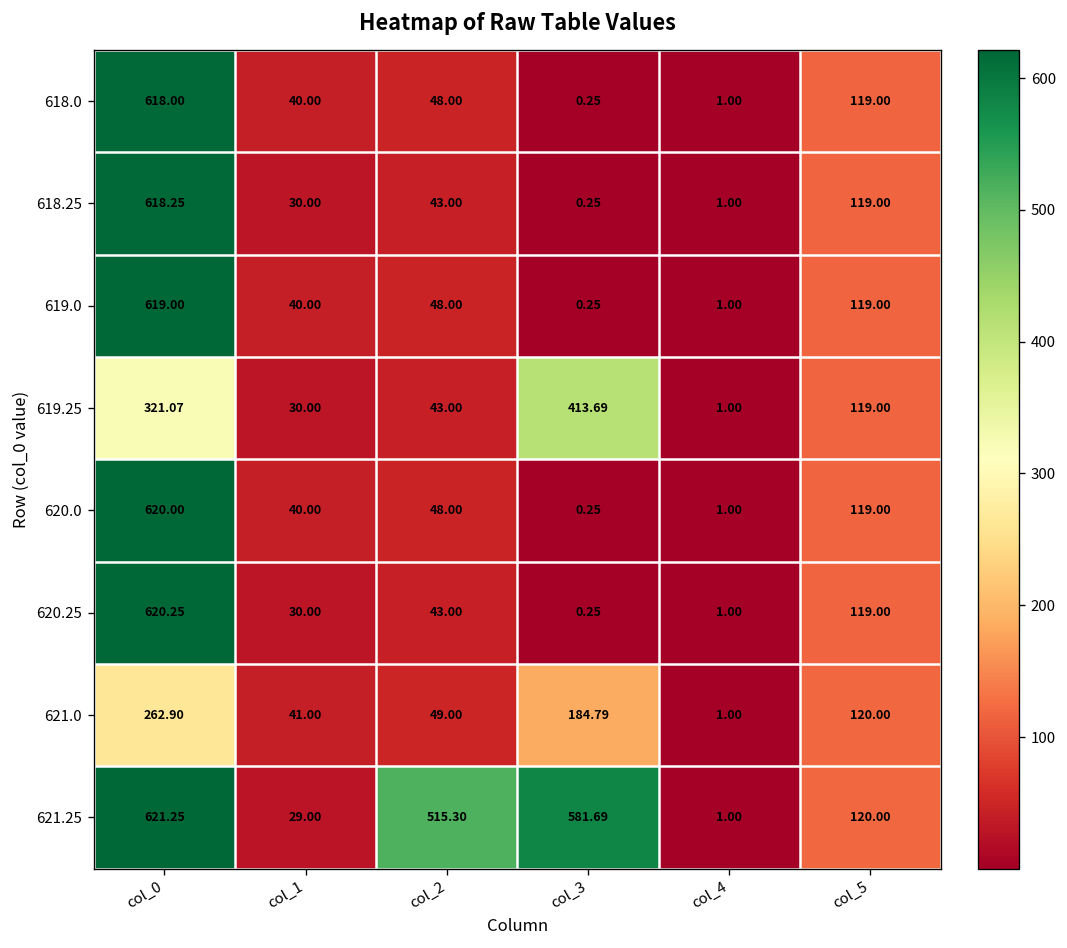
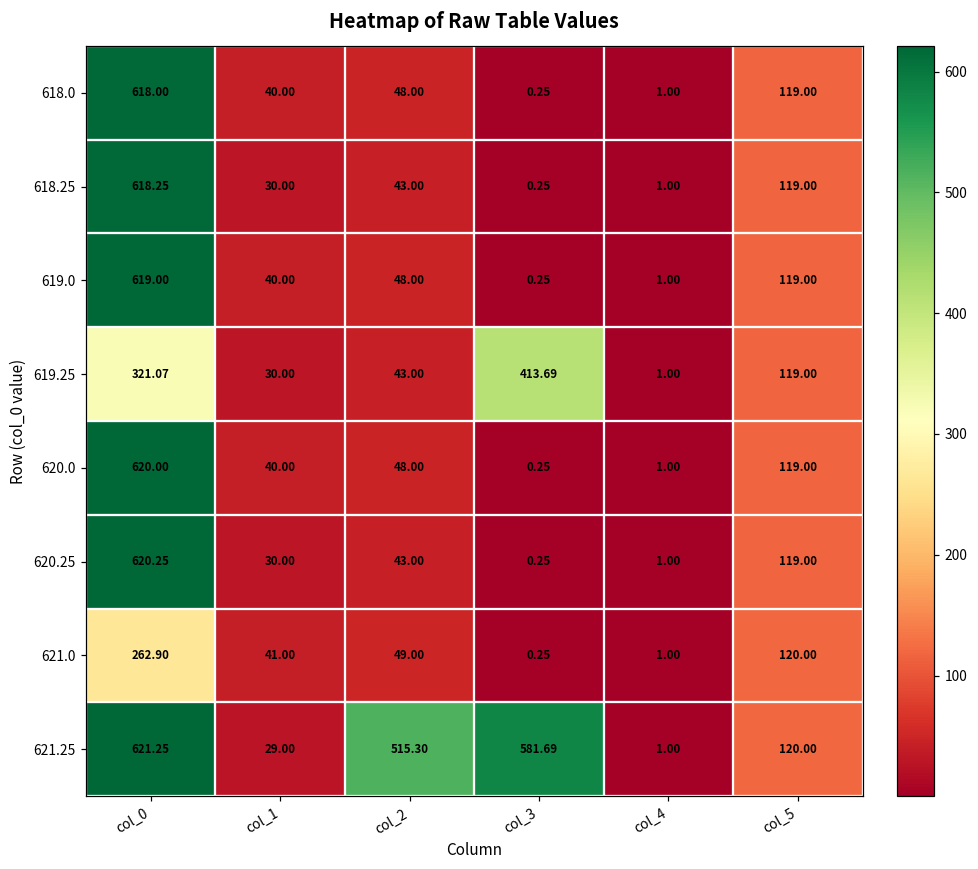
621.0, col_3: 184.79 -> 0.25
